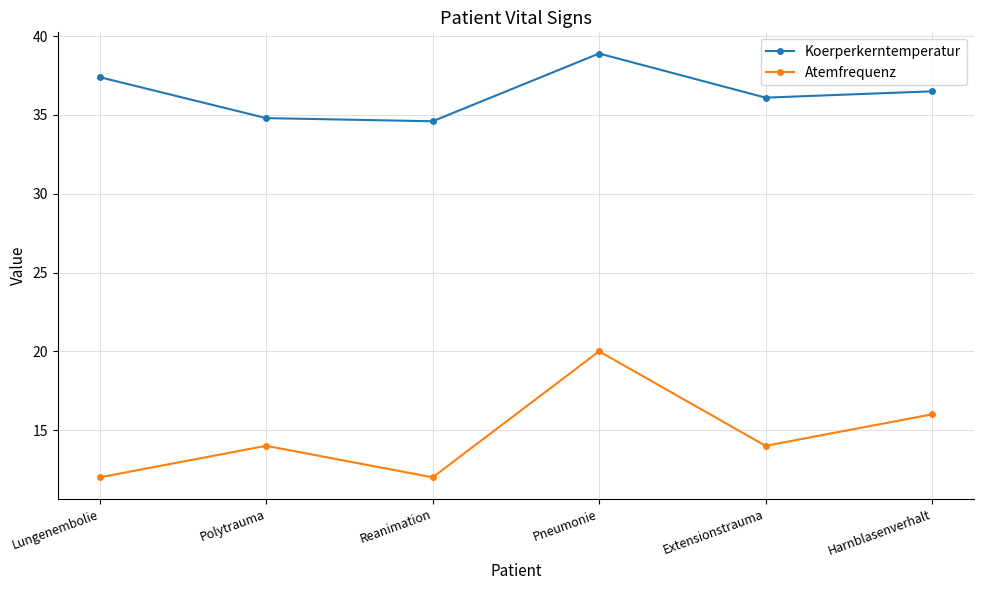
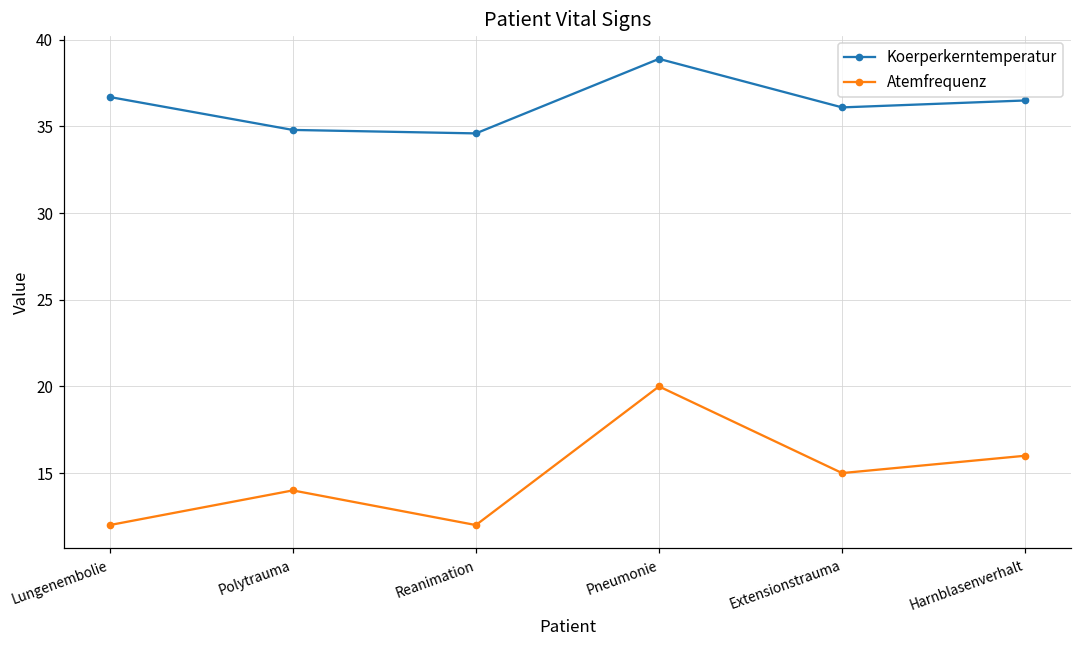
Koerperkerntemperatur, Lungenembolie: 37.4 -> 36.7
Atemfrequenz, Extensionstrauma: 14 -> 15
